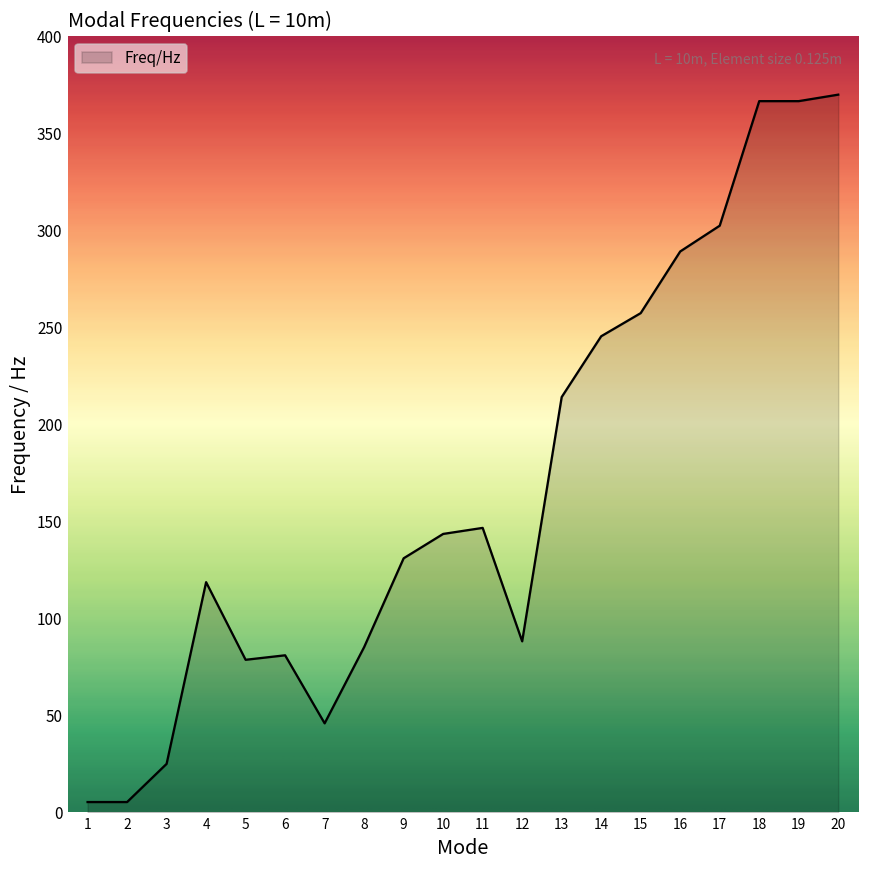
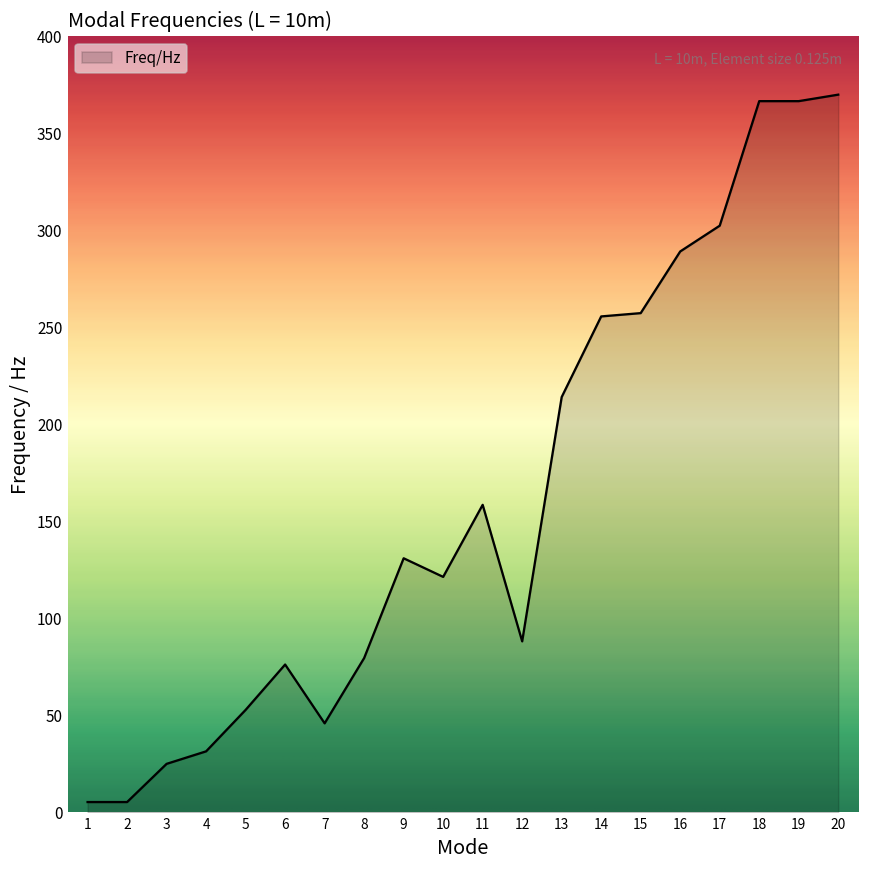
4: 119 -> 31
5: 79 -> 53
6: 81 -> 76
8: 85 -> 80
10: 144 -> 121
11: 147 -> 159
14: 245 -> 256
